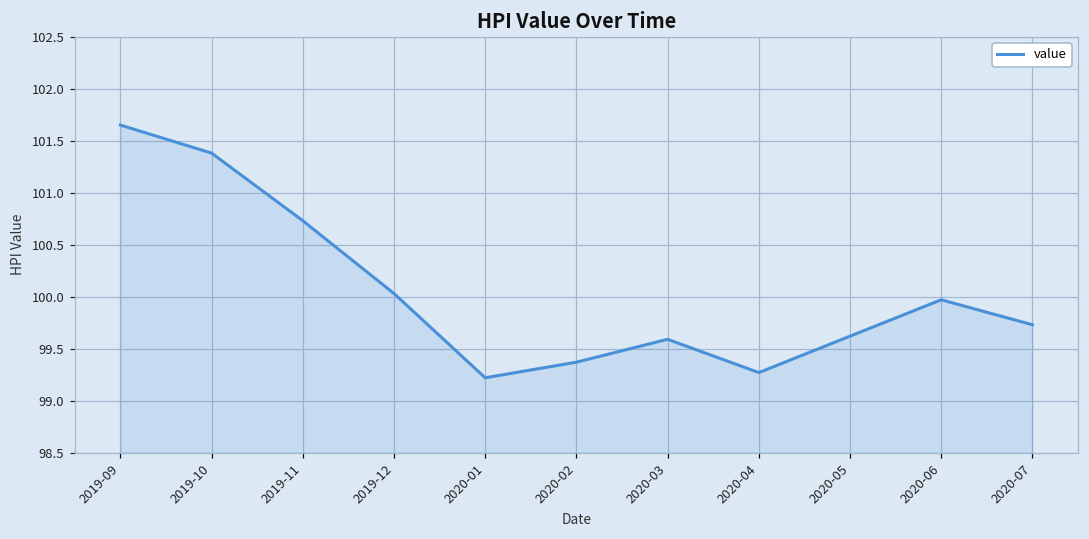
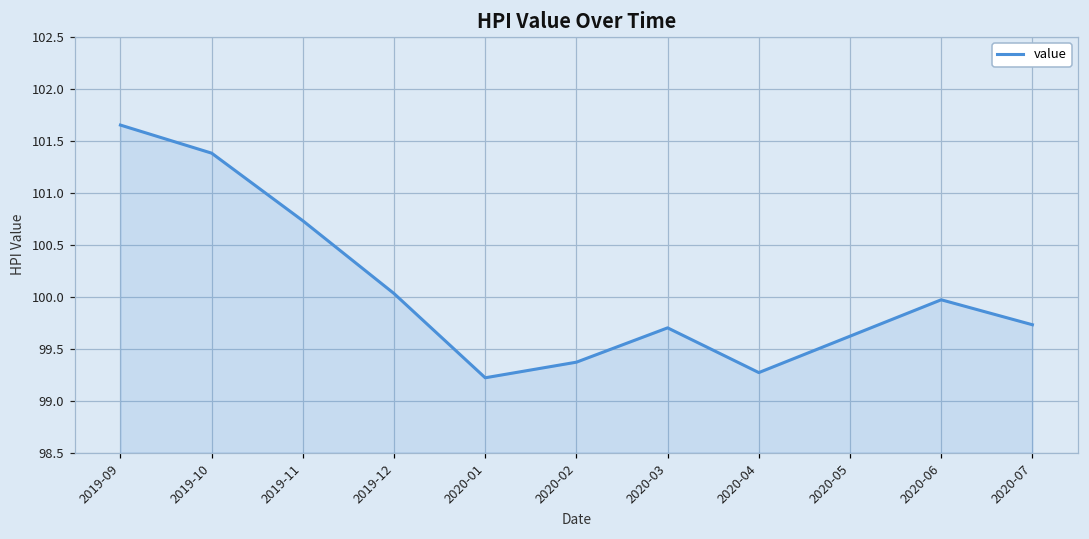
2020-03: 99.6 -> 99.7
